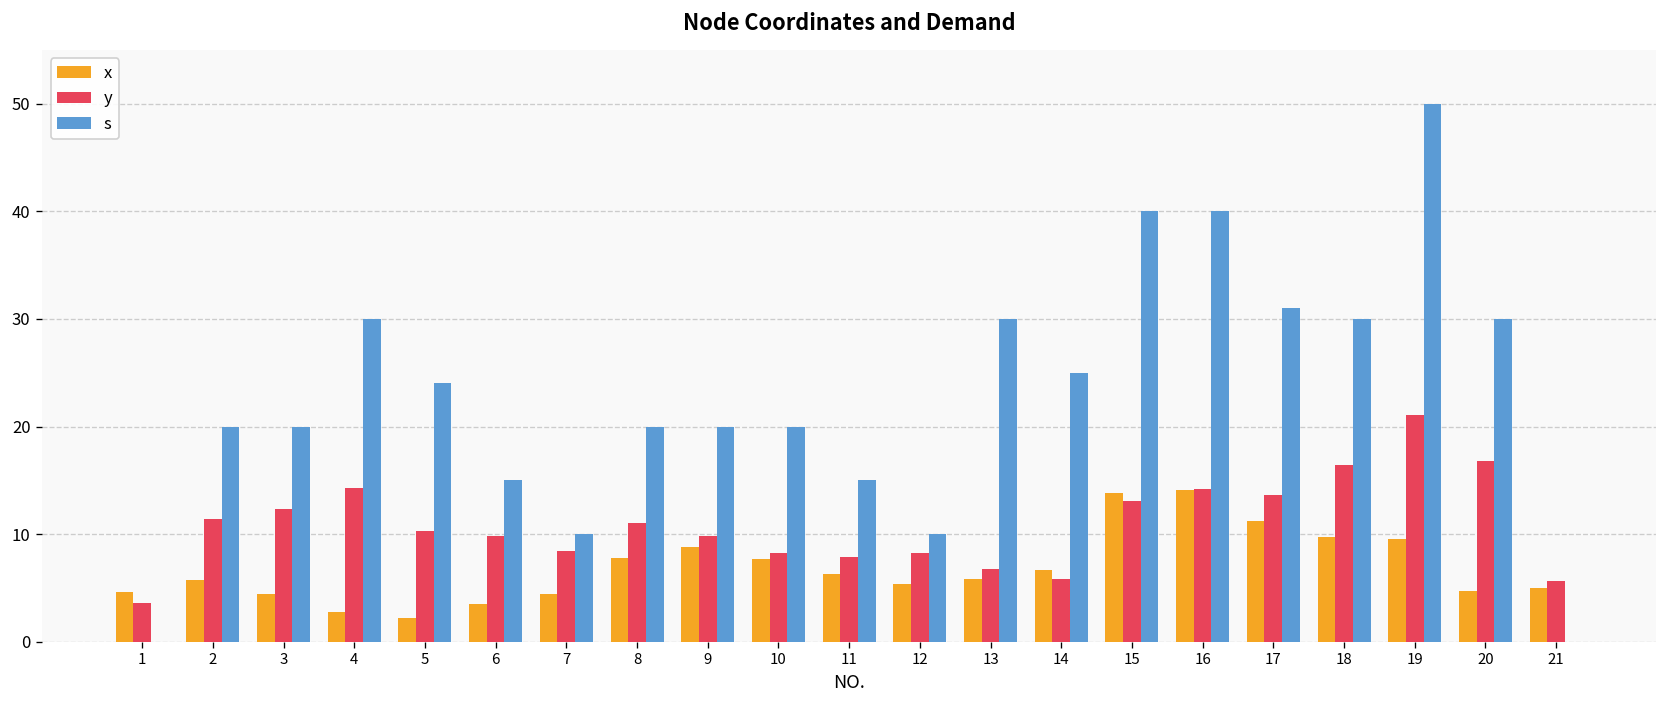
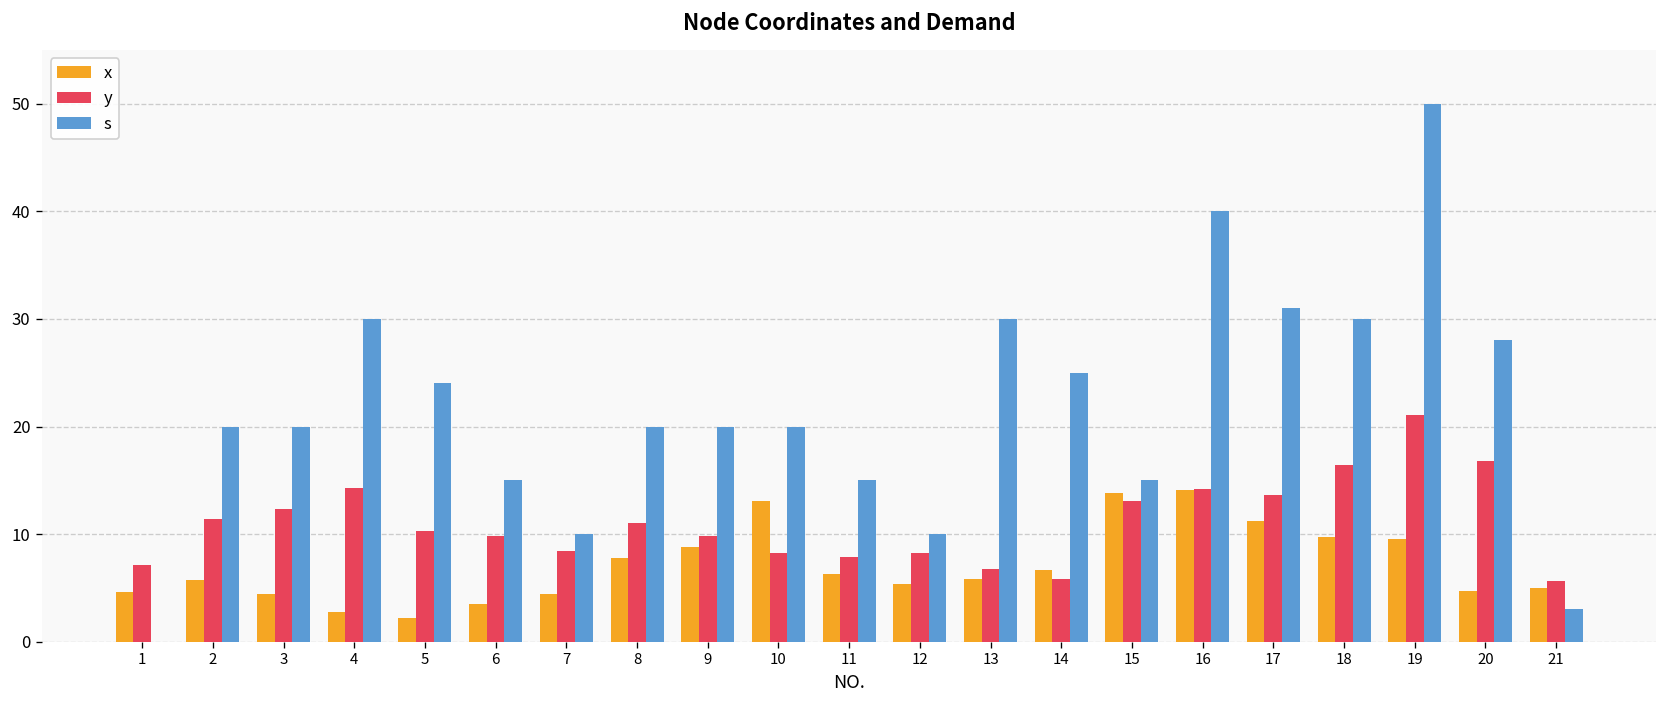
y, 1: 4 -> 7
x, 10: 8 -> 13
s, 15: 40 -> 15
s, 20: 30 -> 28
s, 21: 0 -> 3
